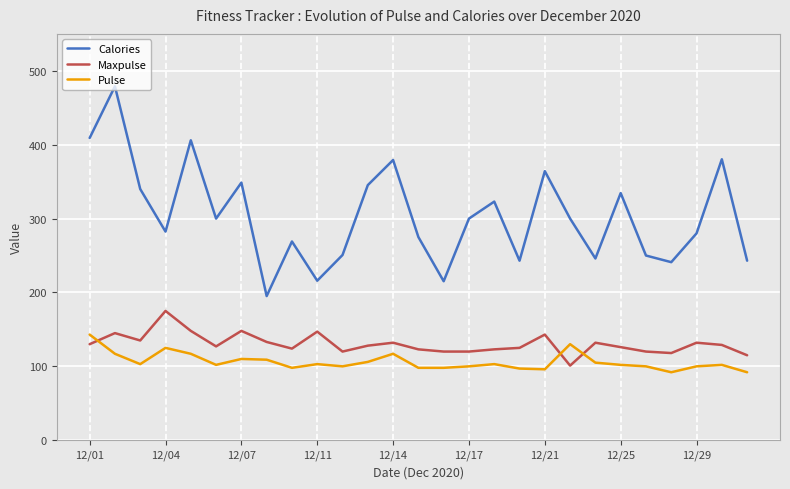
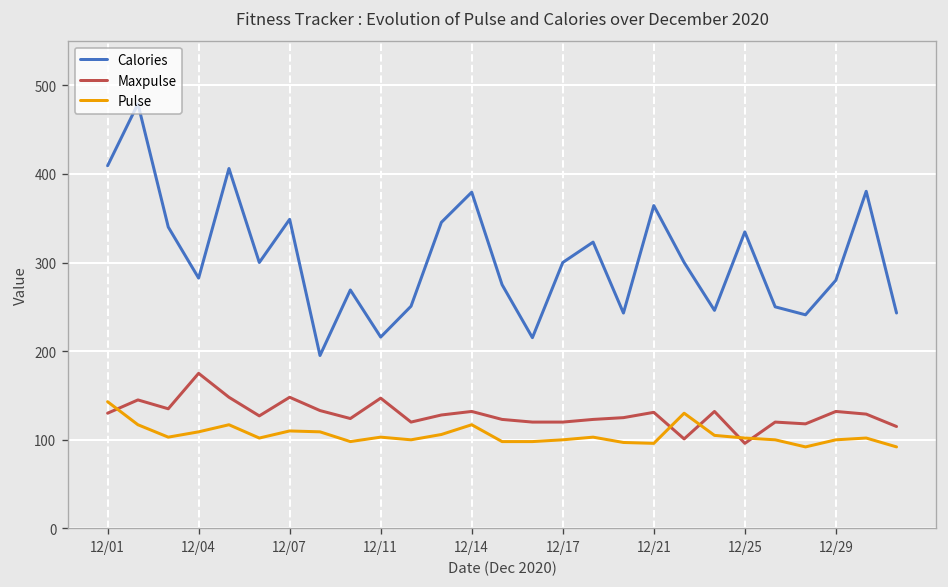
Pulse, 12/04: 130 -> 110
Maxpulse, 12/21: 140 -> 130
Maxpulse, 12/25: 130 -> 100
